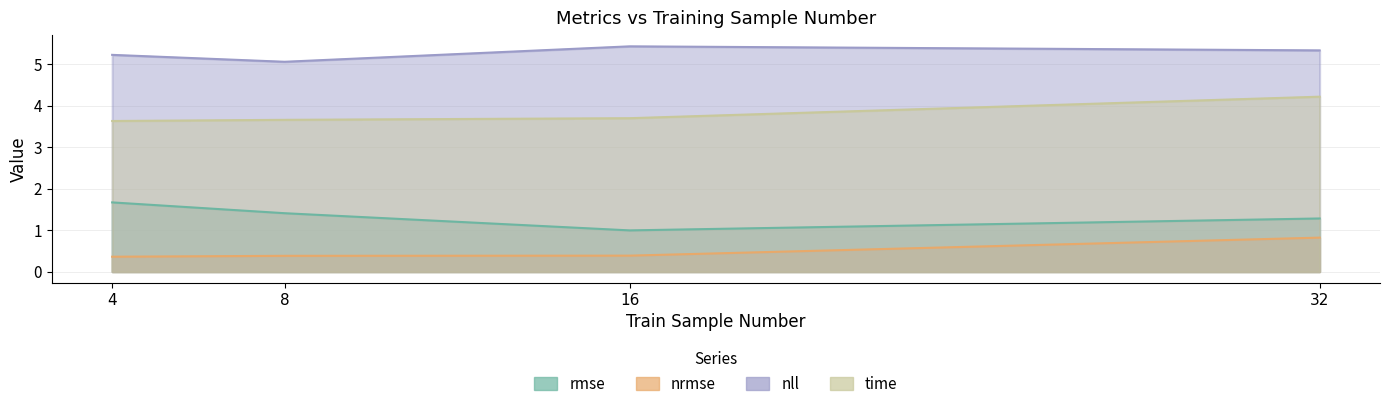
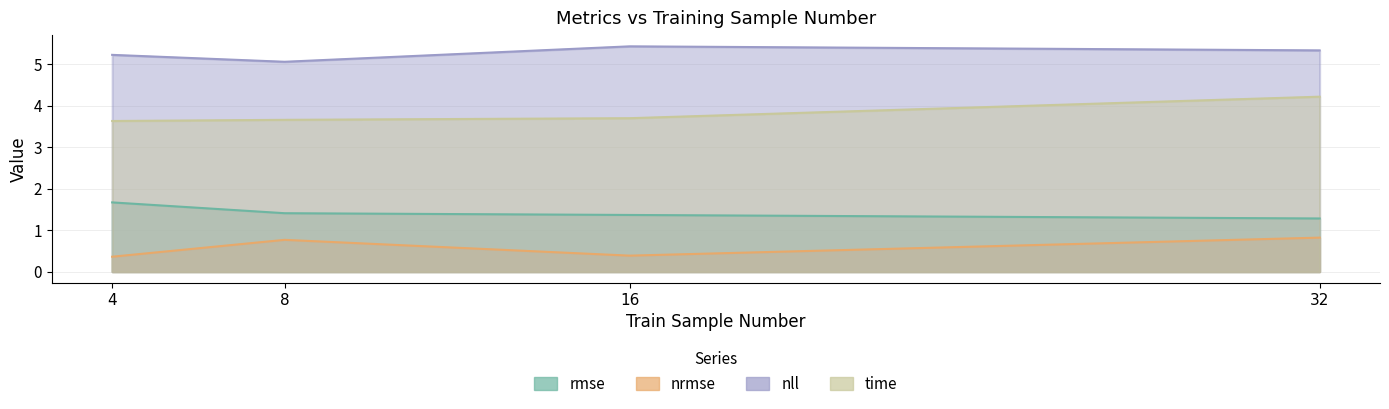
nrmse, 8: 0.4 -> 0.8
rmse, 16: 1.0 -> 1.4
